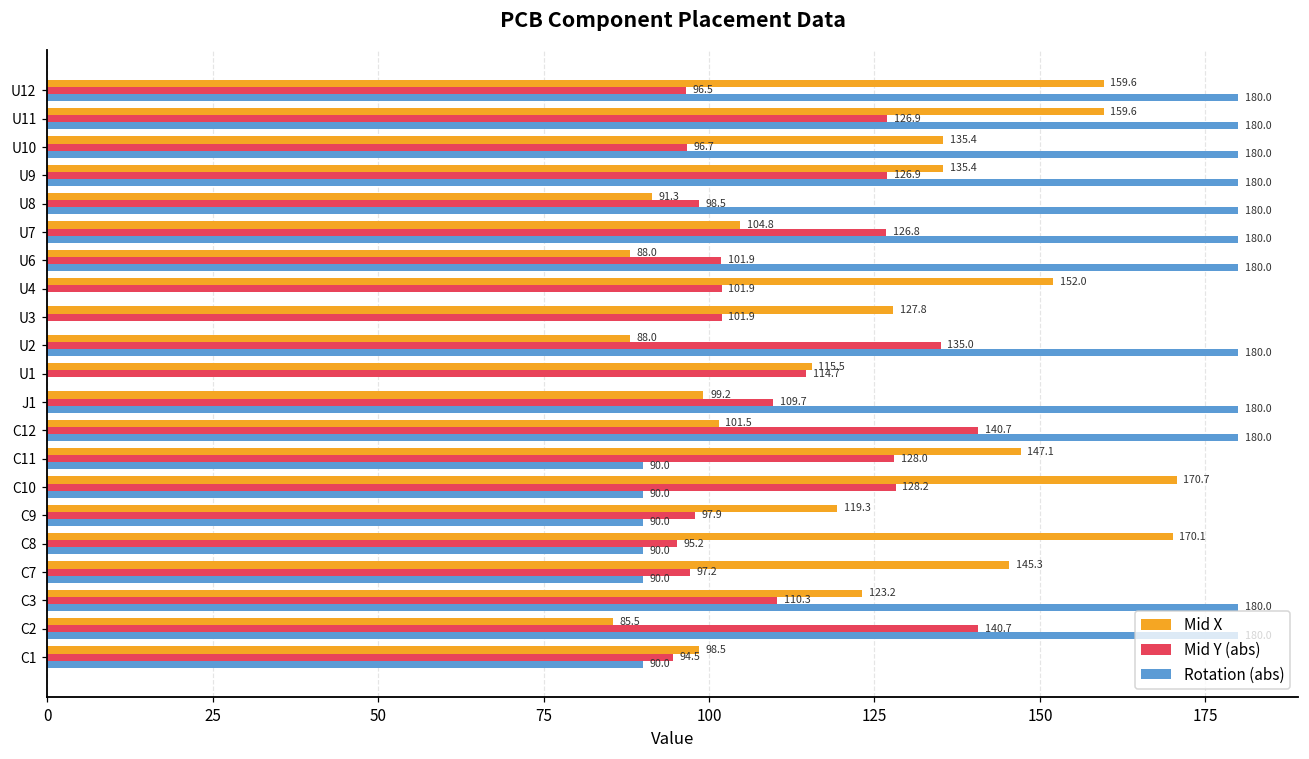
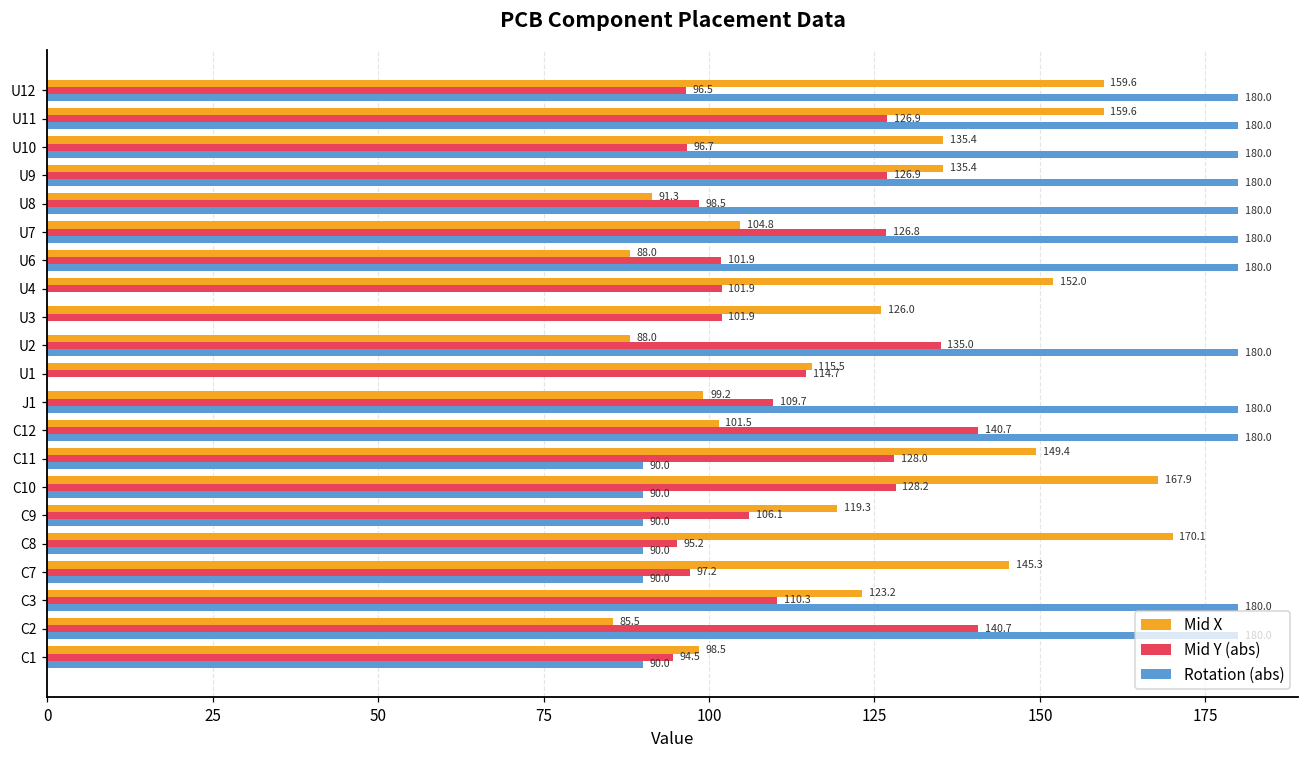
Mid X, U3: 127.8 -> 126.0
Mid X, C11: 147.1 -> 149.4
Mid X, C10: 170.7 -> 167.9
Mid Y (abs), C9: 97.9 -> 106.1
